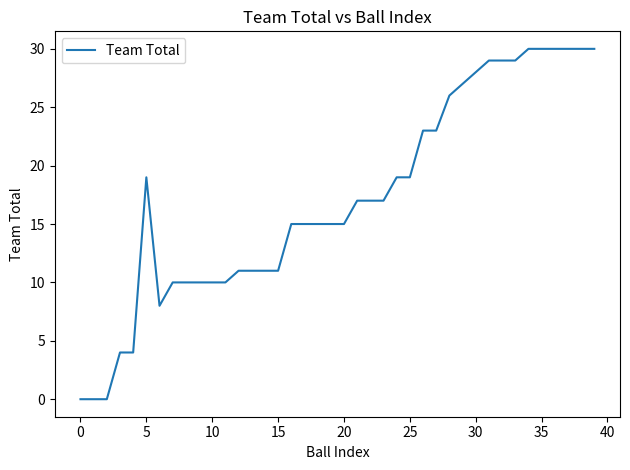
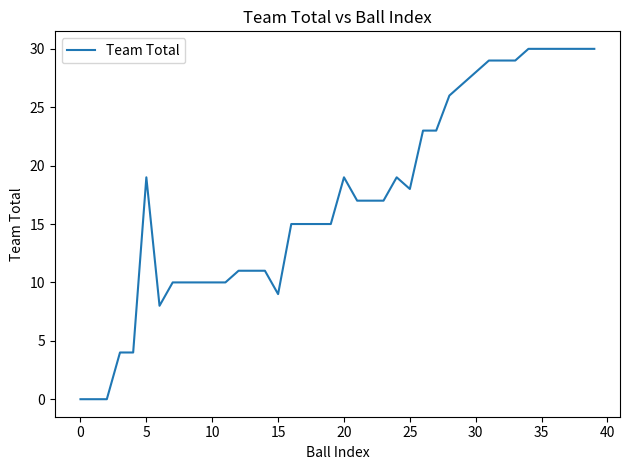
15: 11 -> 9
20: 15 -> 19
25: 19 -> 18
